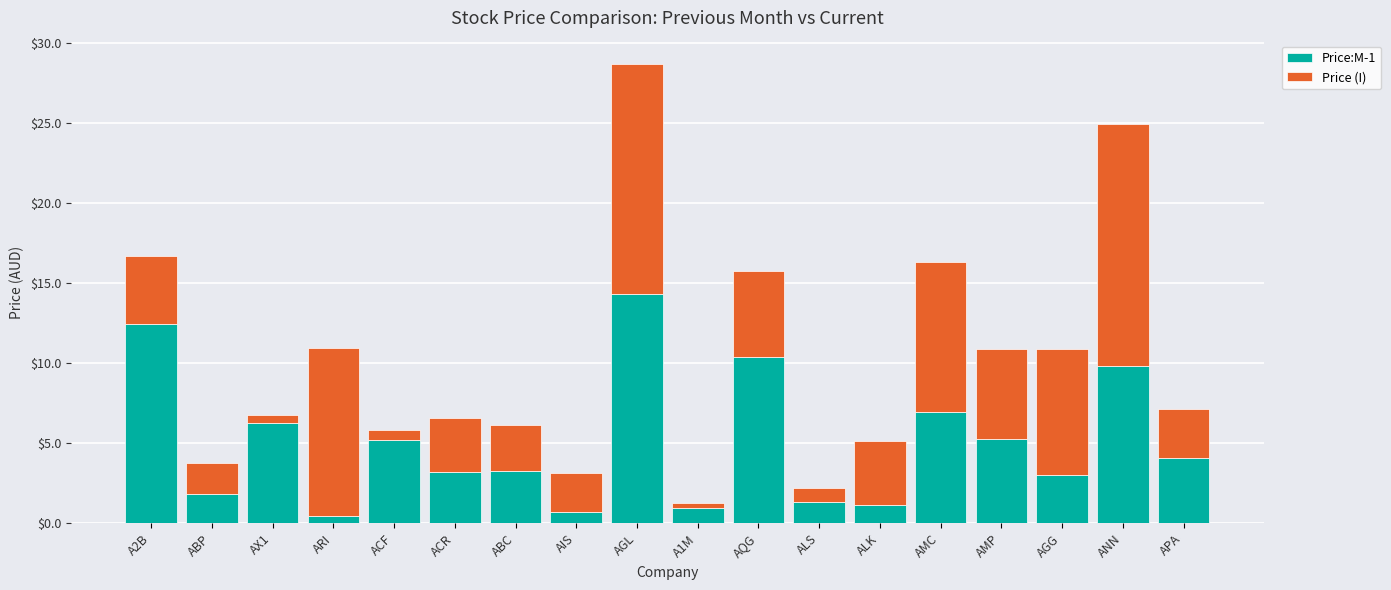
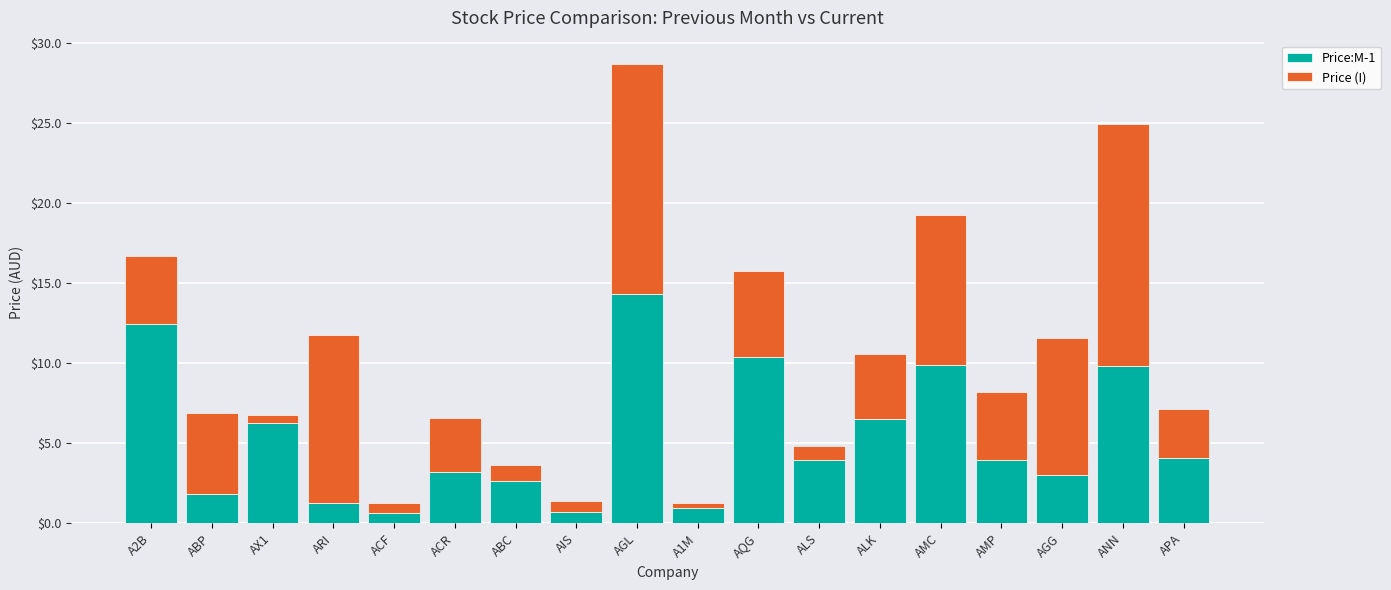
Price (I), ABP: $1.9 -> $5.1
Price:M-1, ARI: $0.4 -> $1.2
Price:M-1, ACF: $5.2 -> $0.6
Price:M-1, ABC: $3.3 -> $2.6
Price (I), ABC: $2.9 -> $1.0
Price (I), AIS: $2.5 -> $0.7
Price:M-1, ALS: $1.4 -> $4.0
Price:M-1, ALK: $1.1 -> $6.5
Price:M-1, AMC: $6.9 -> $9.9
Price:M-1, AMP: $5.3 -> $4.0
Price (I), AMP: $5.6 -> $4.3
Price (I), AGG: $7.9 -> $8.6
